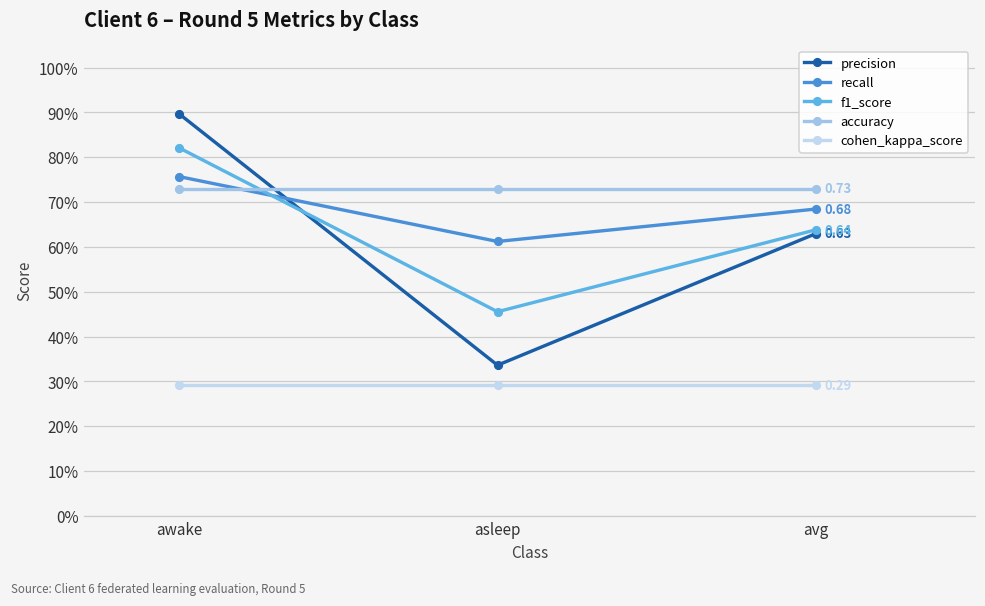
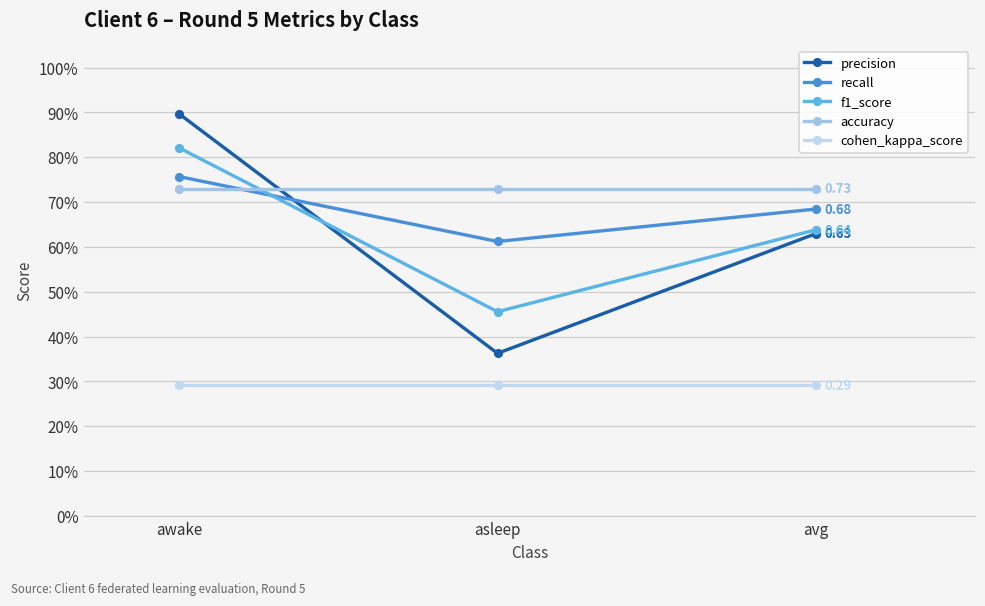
precision, asleep: 34% -> 36%
